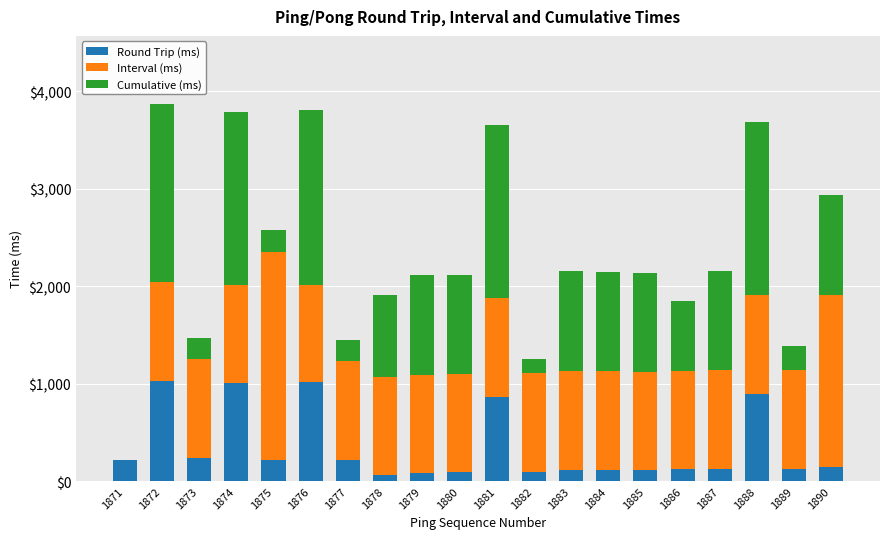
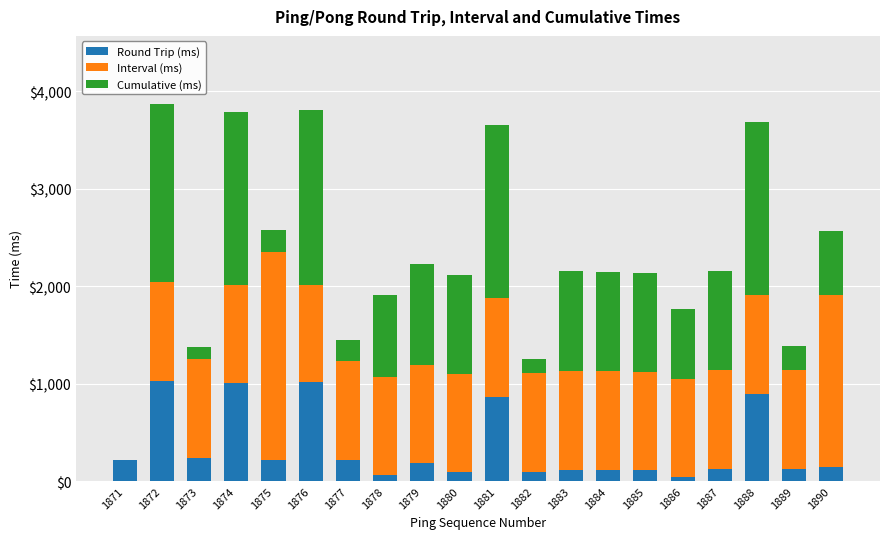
Cumulative (ms), 1873: $200 -> $100
Round Trip (ms), 1879: $100 -> $200
Round Trip (ms), 1886: $100 -> $0
Cumulative (ms), 1890: $1,000 -> $700
